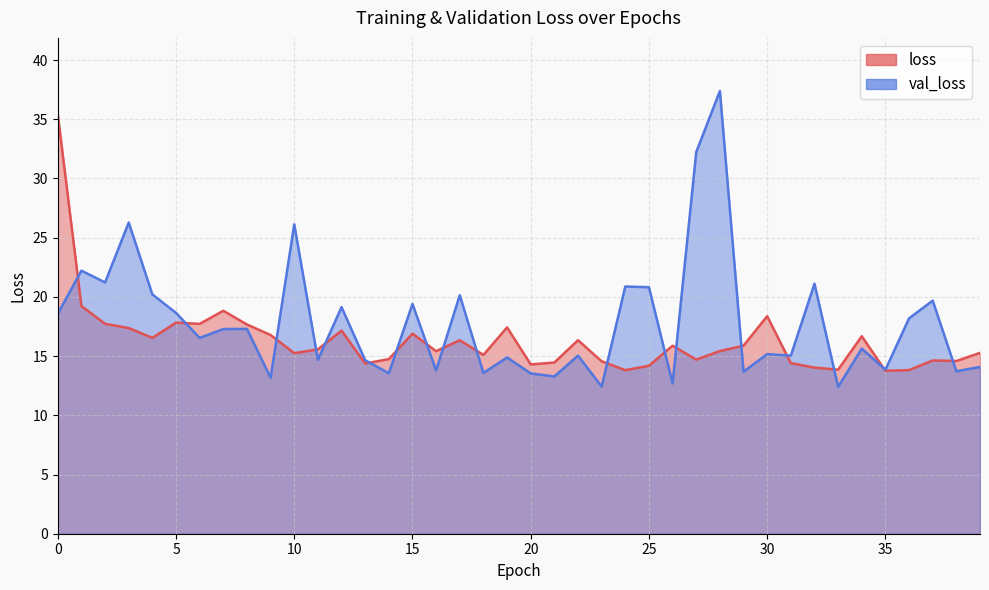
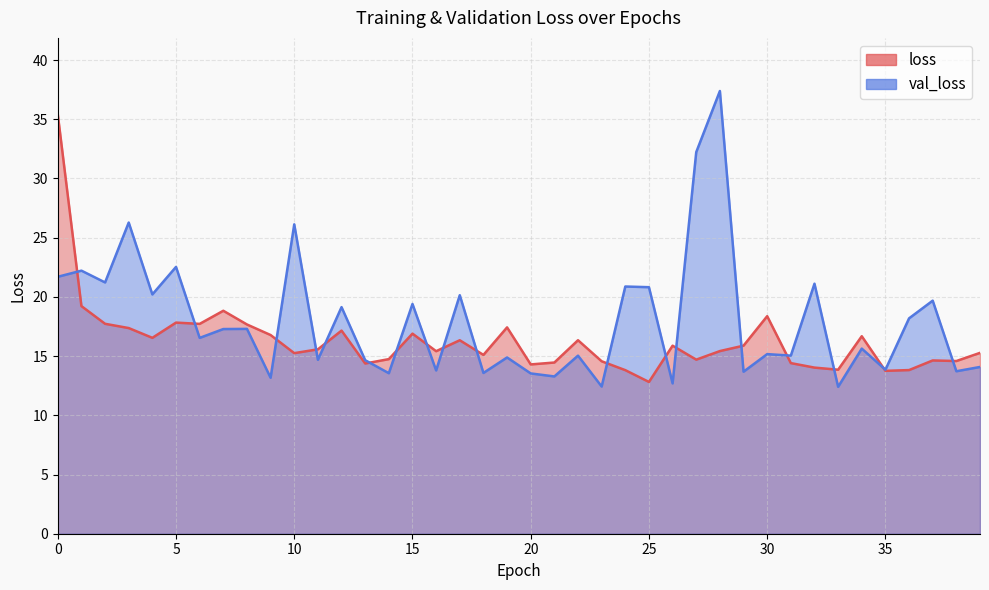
val_loss, 0: 18.6 -> 21.7
val_loss, 5: 18.7 -> 22.5
loss, 25: 14.2 -> 12.8
